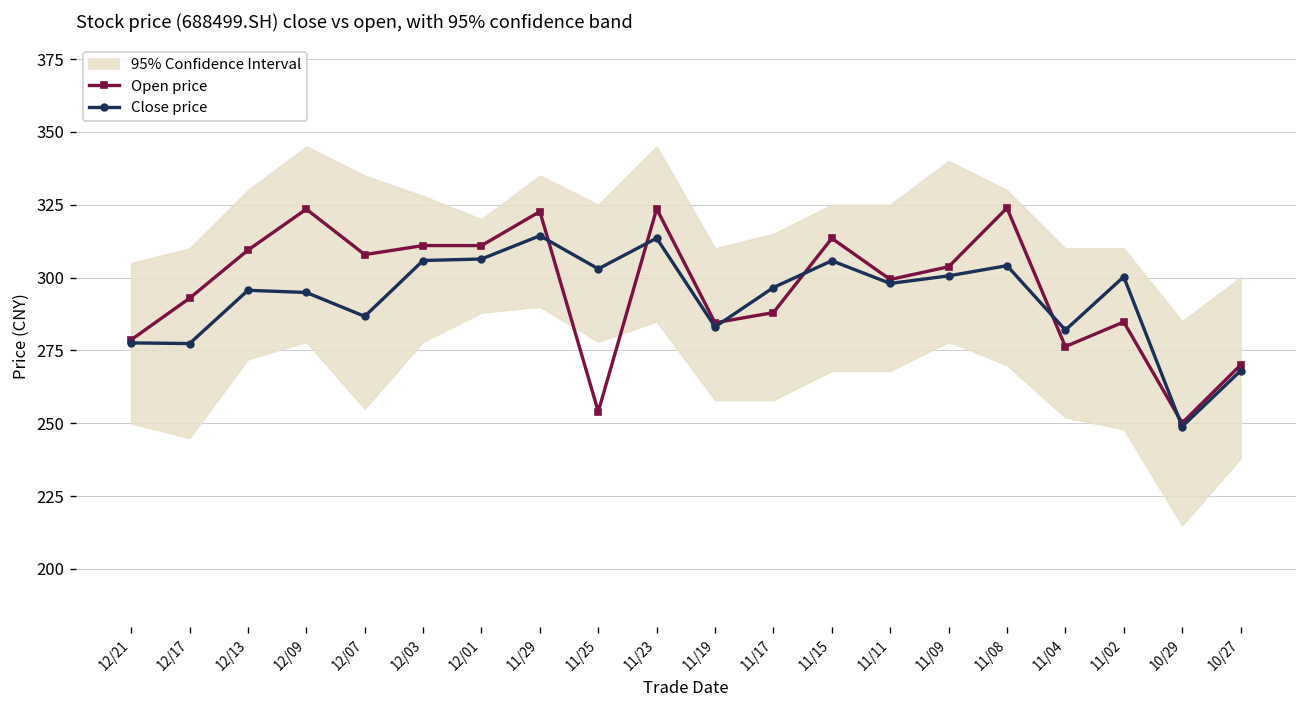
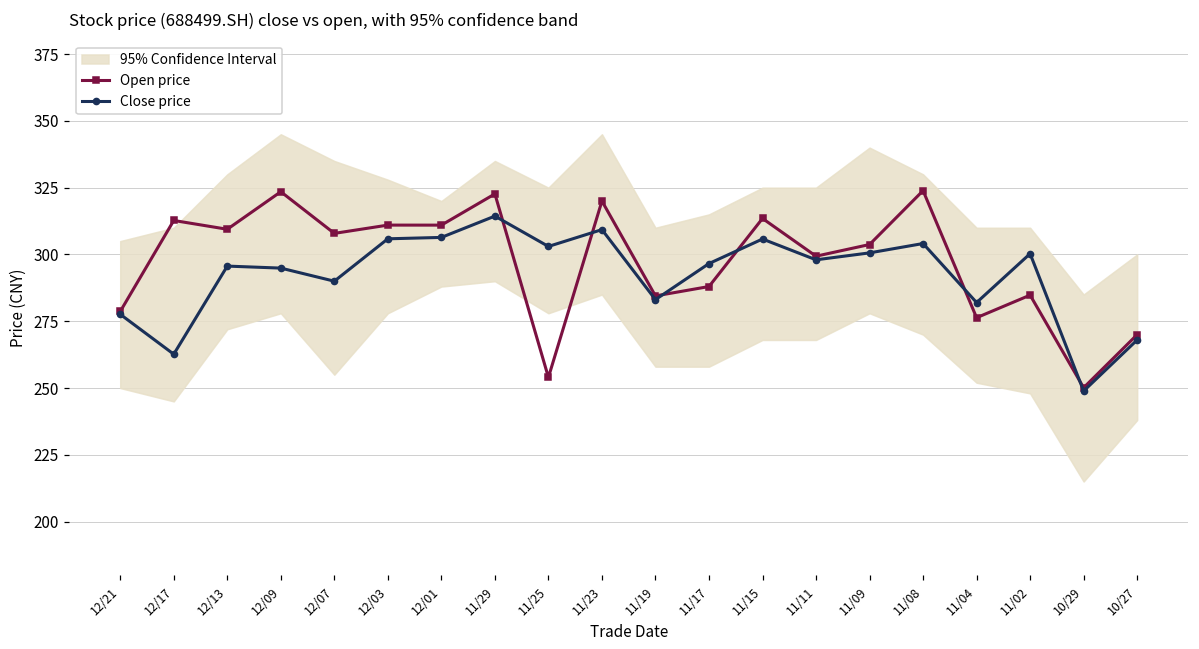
Open price, 12/17: 293 -> 313
Close price, 12/17: 277 -> 263
Close price, 12/07: 287 -> 290
Open price, 11/23: 324 -> 320
Close price, 11/23: 314 -> 309
